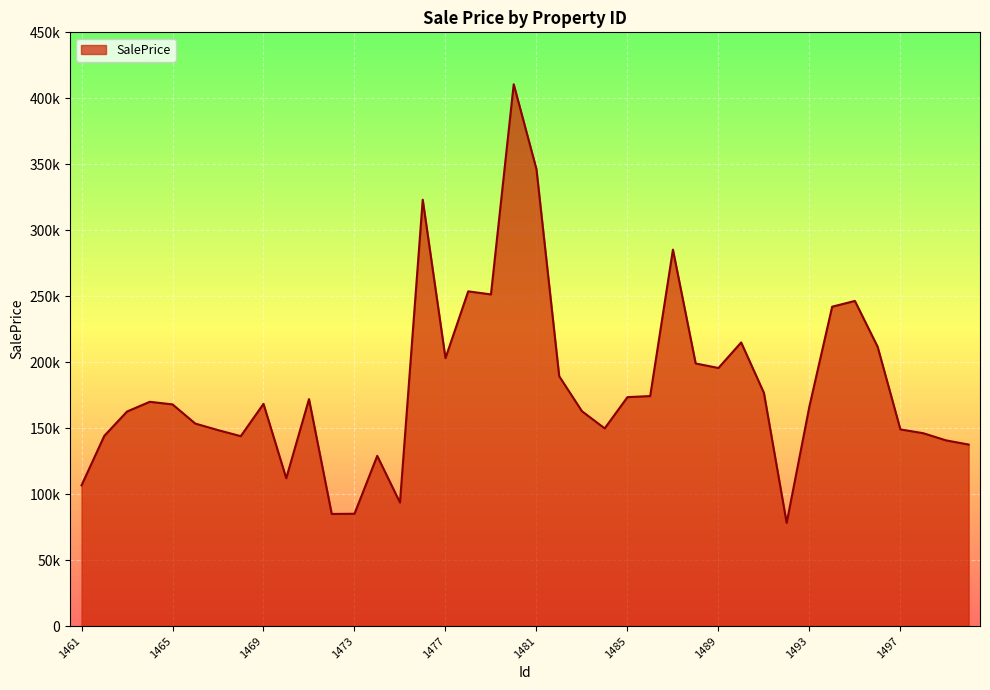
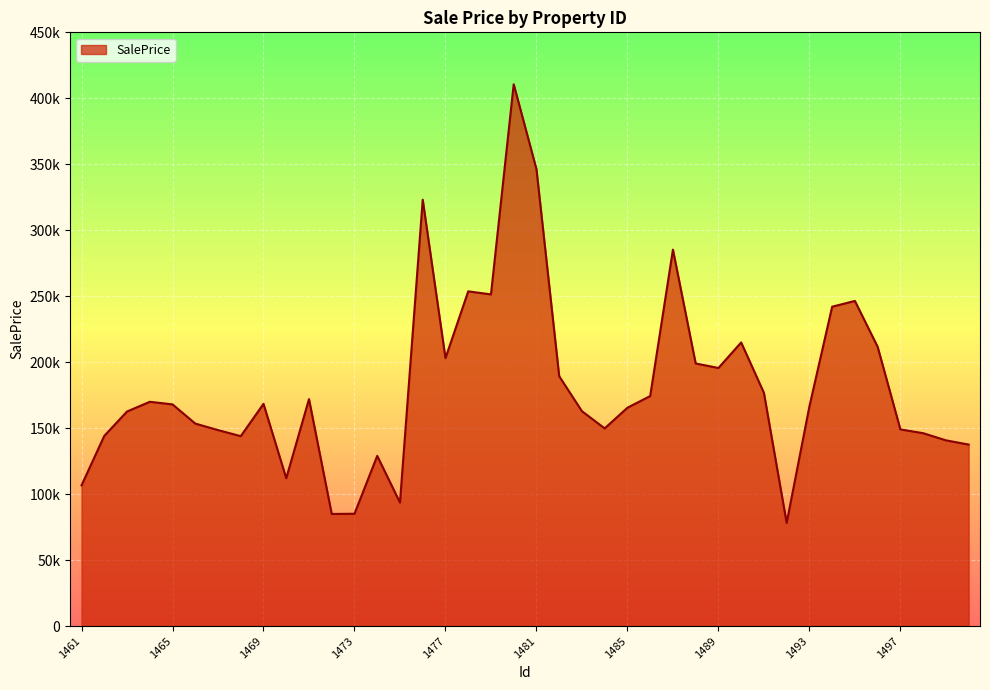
1485: 174000 -> 165000
